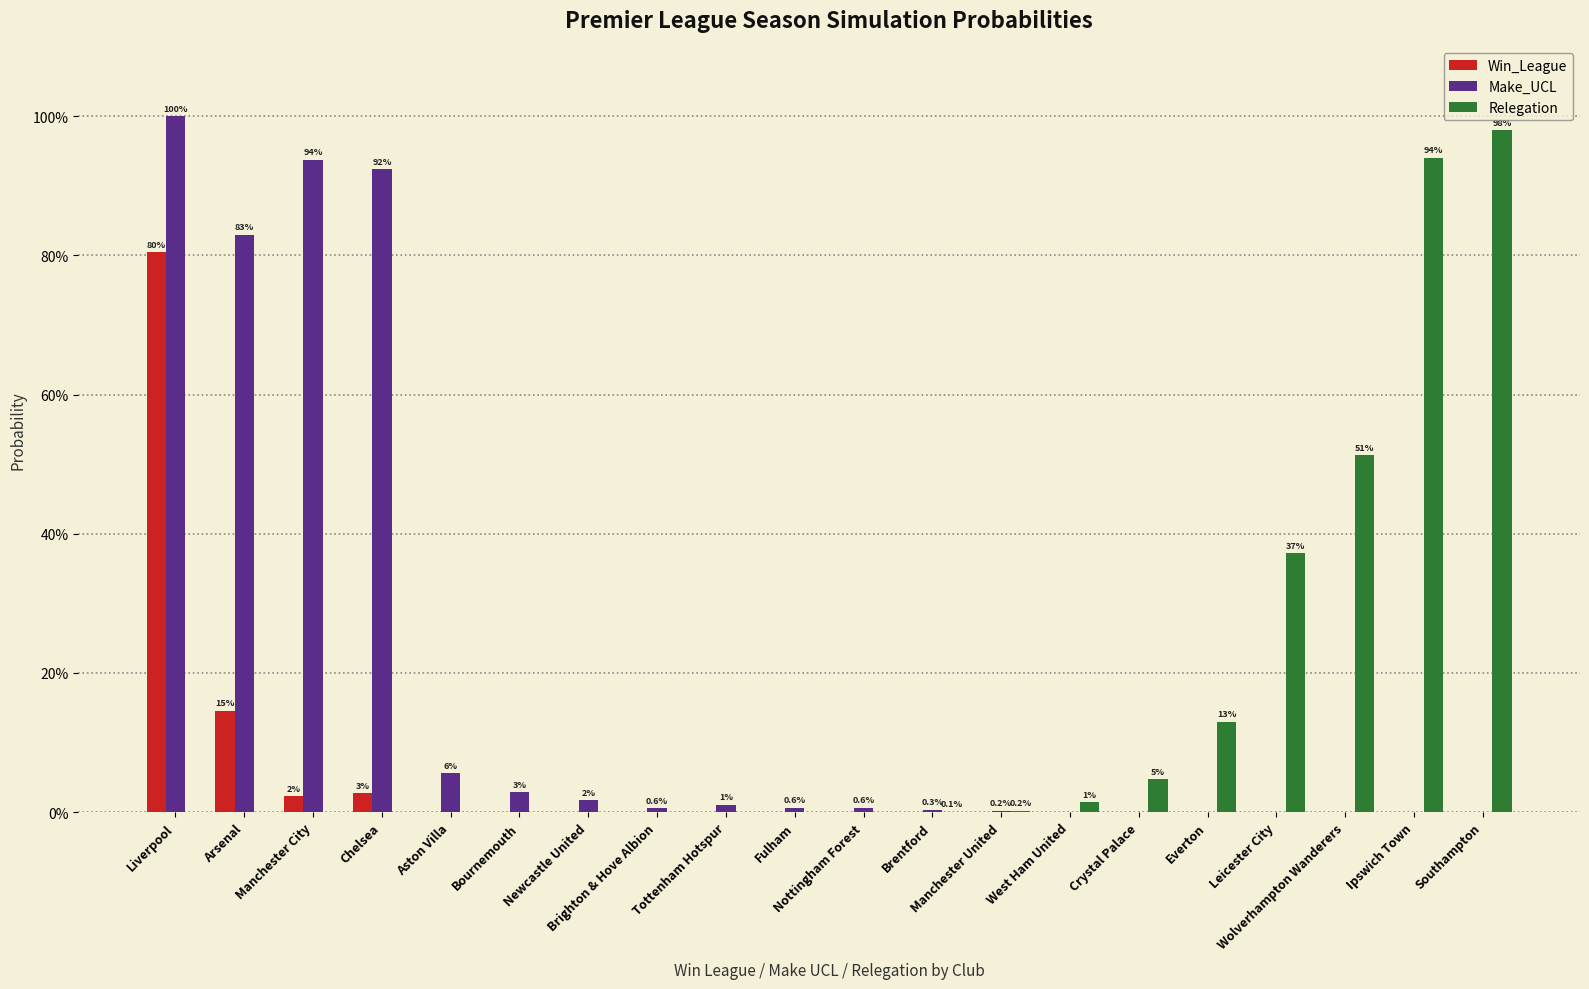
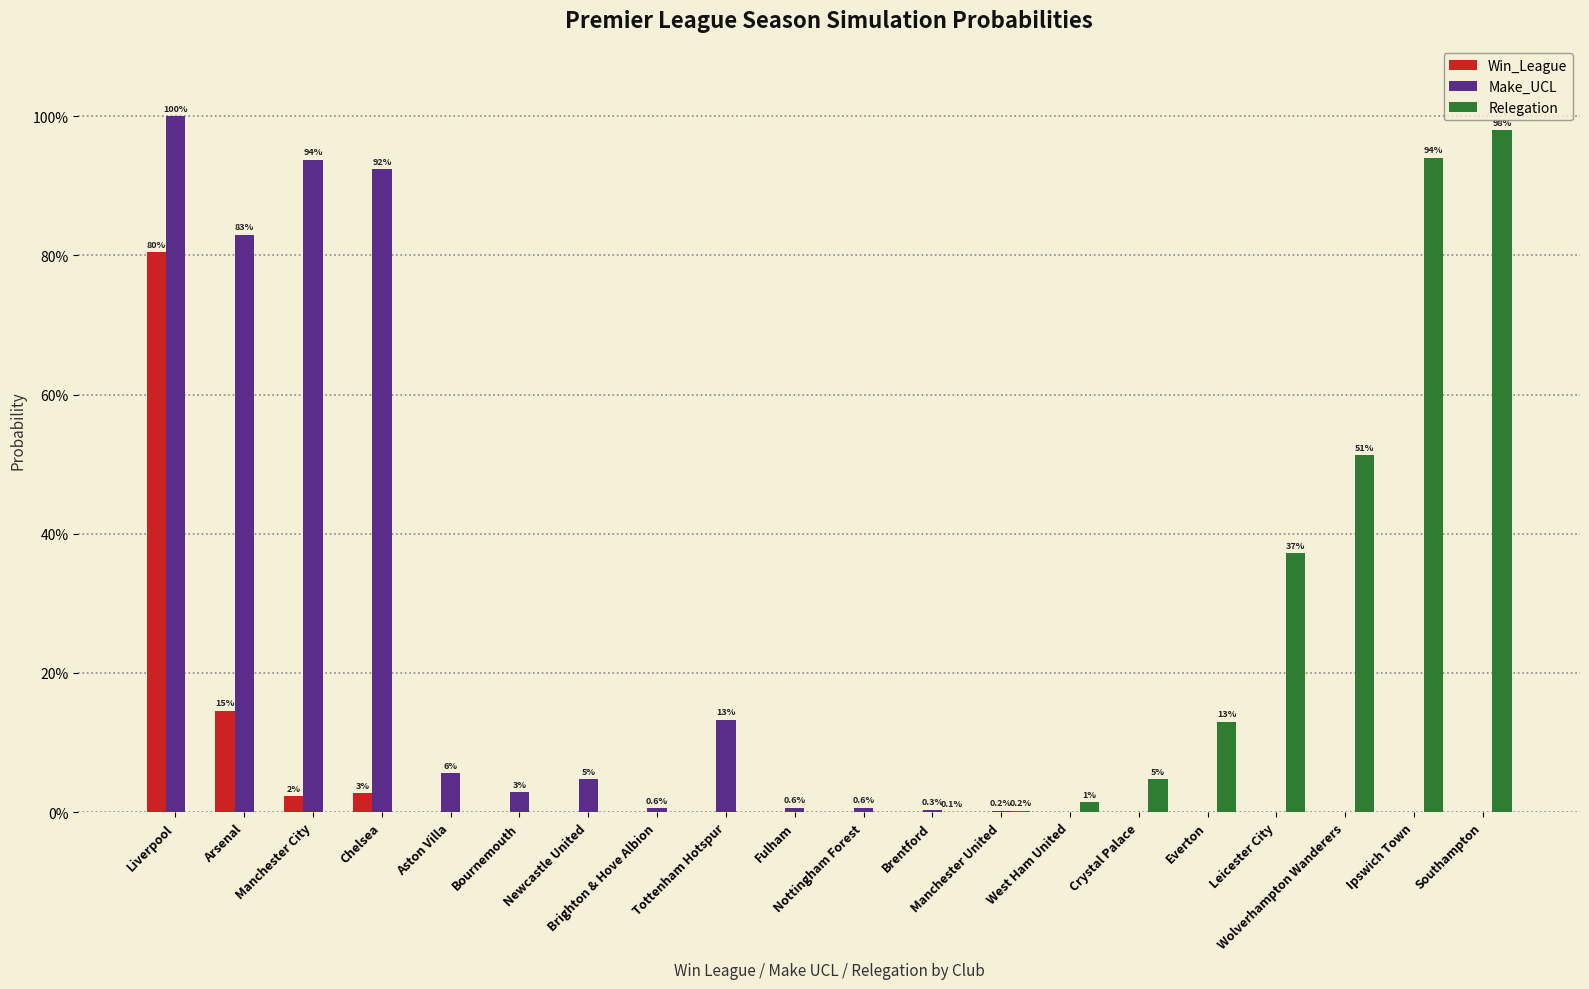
Make_UCL, Newcastle United: 2% -> 5%
Make_UCL, Tottenham Hotspur: 1% -> 13%
